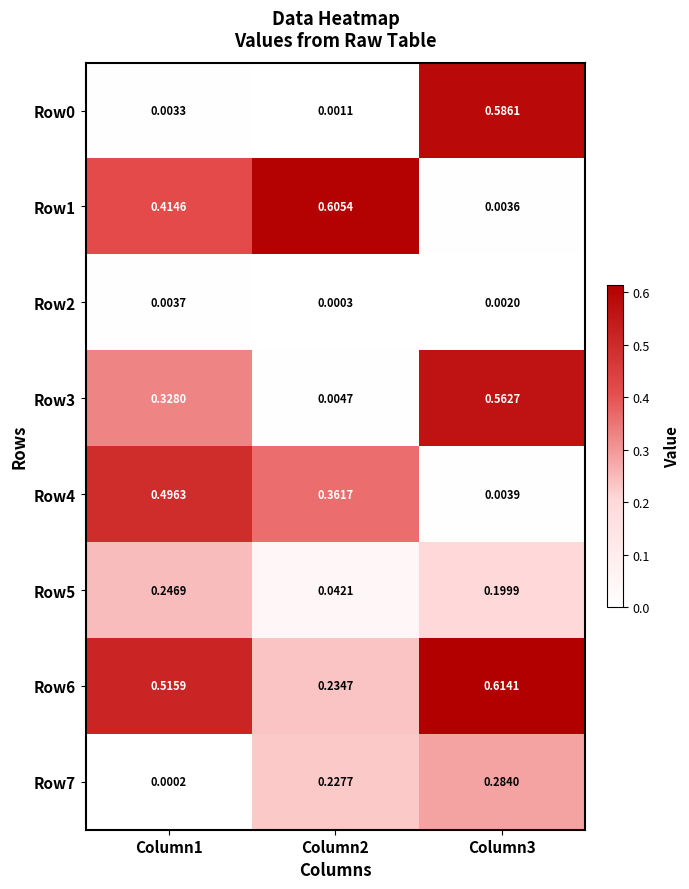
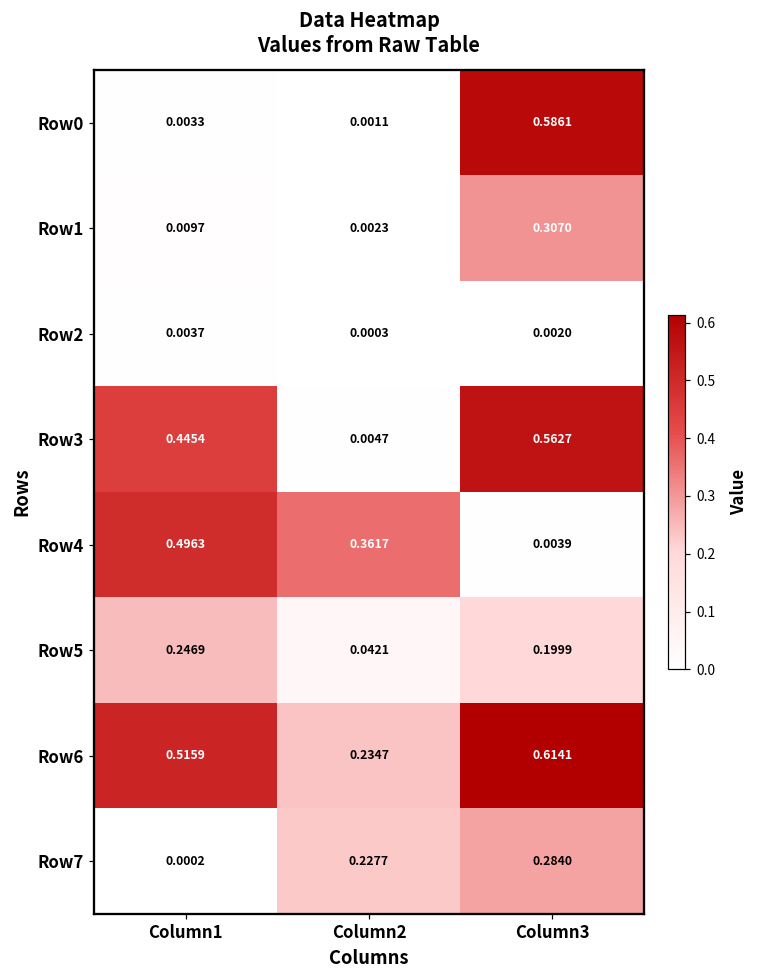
Row1, Column1: 0.4146 -> 0.0097
Row1, Column2: 0.6054 -> 0.0023
Row1, Column3: 0.0036 -> 0.3070
Row3, Column1: 0.3280 -> 0.4454
